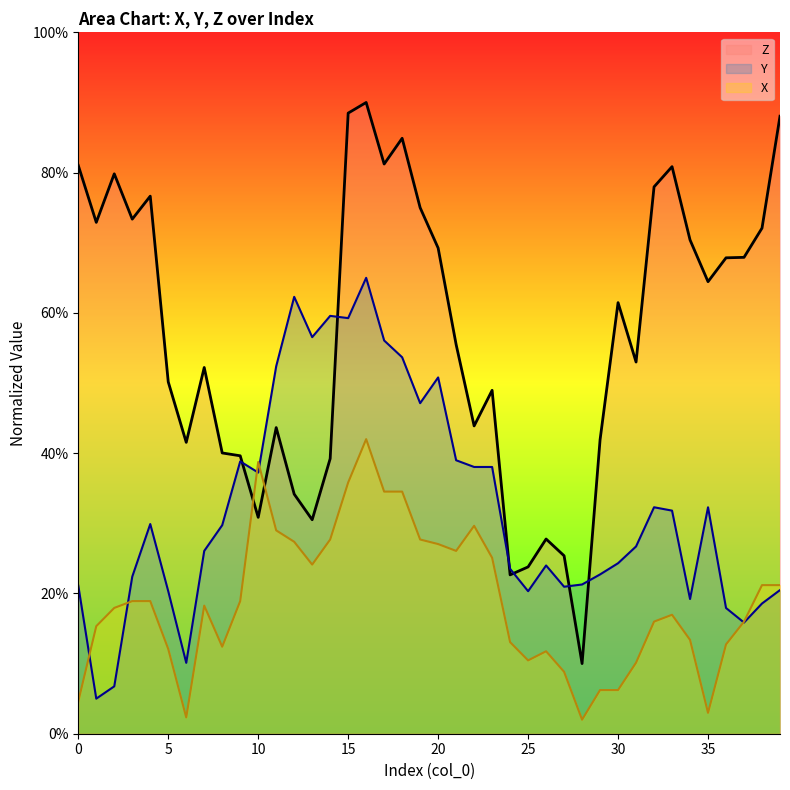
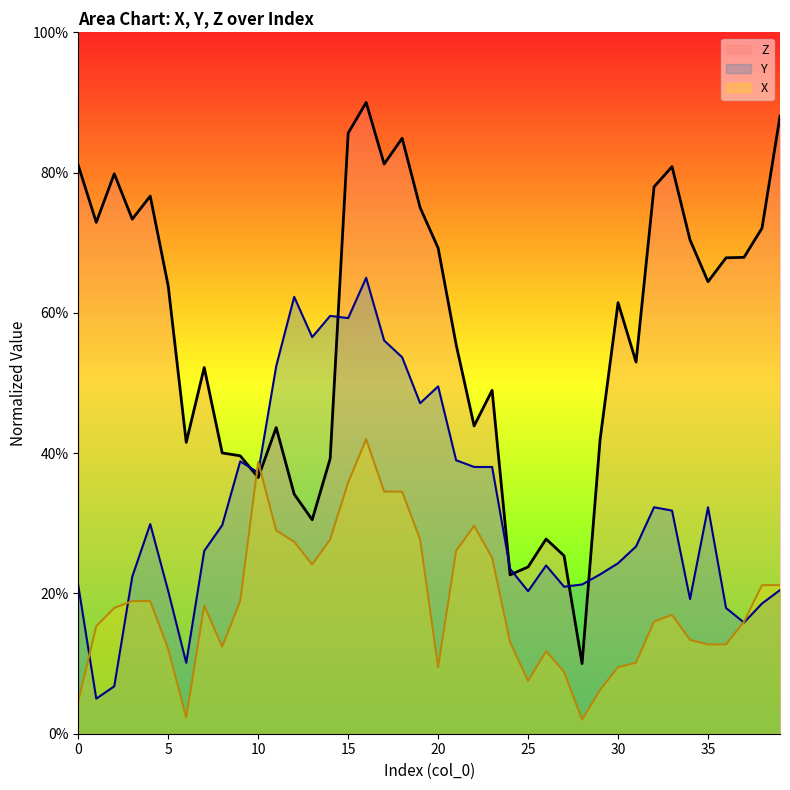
Z, 5: 50% -> 64%
Z, 10: 31% -> 37%
Z, 15: 88% -> 86%
Y, 20: 51% -> 50%
X, 20: 27% -> 9%
X, 25: 10% -> 8%
X, 30: 6% -> 9%
X, 35: 3% -> 13%
